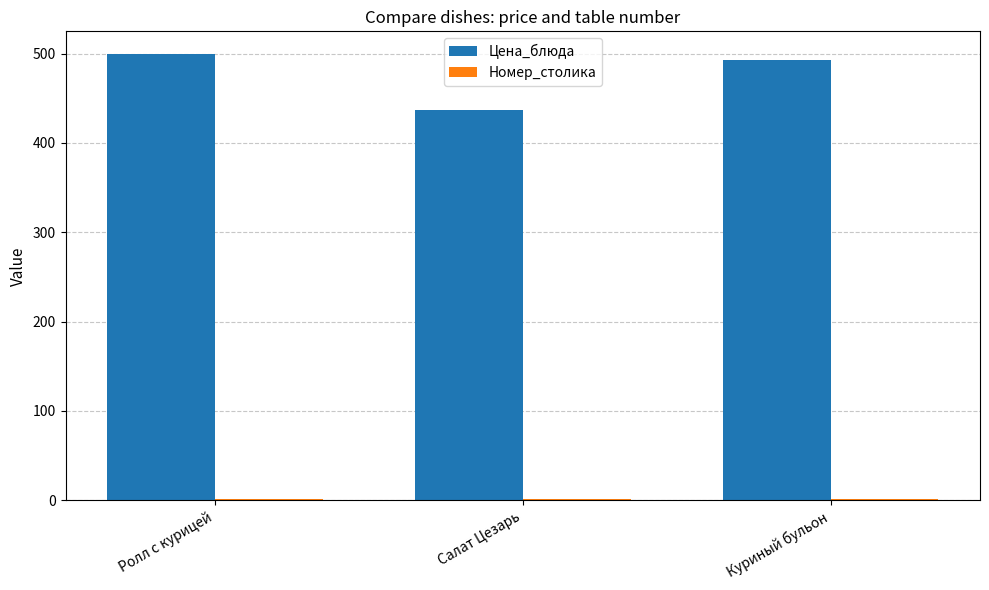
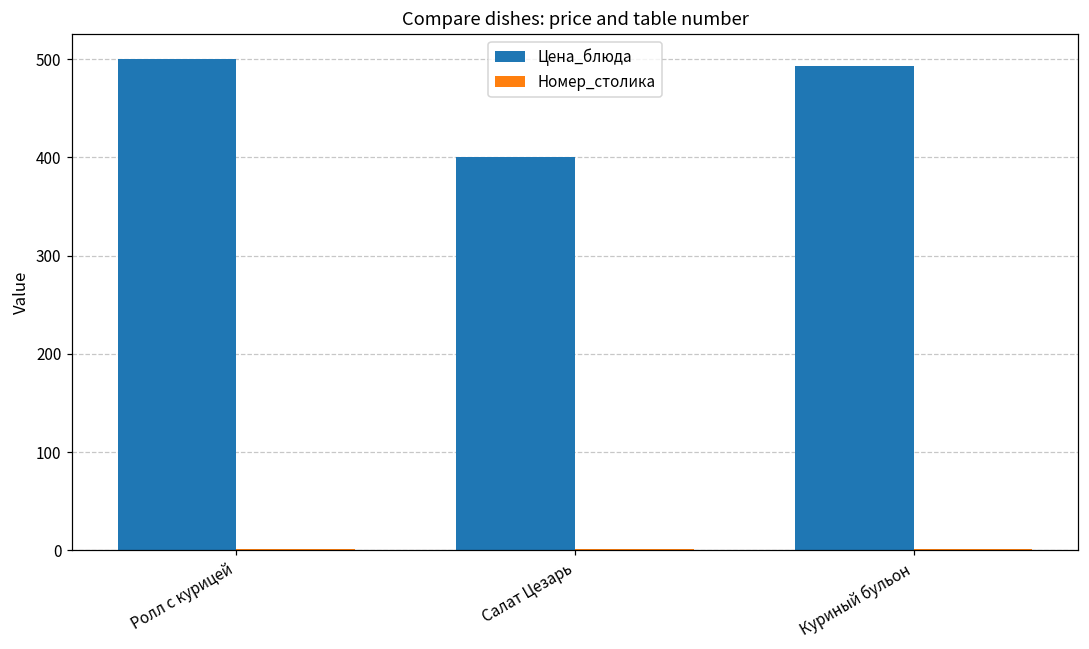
Цена_блюда, Салат Цезарь: 440 -> 400
